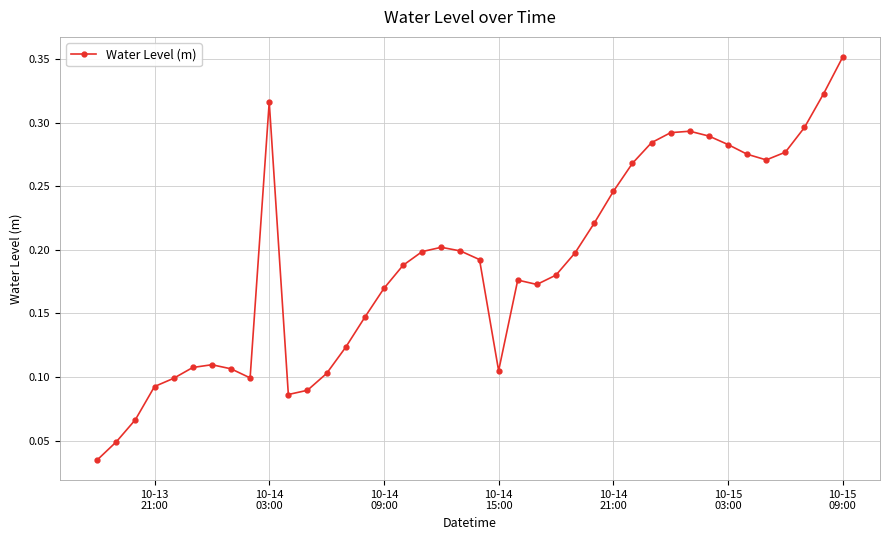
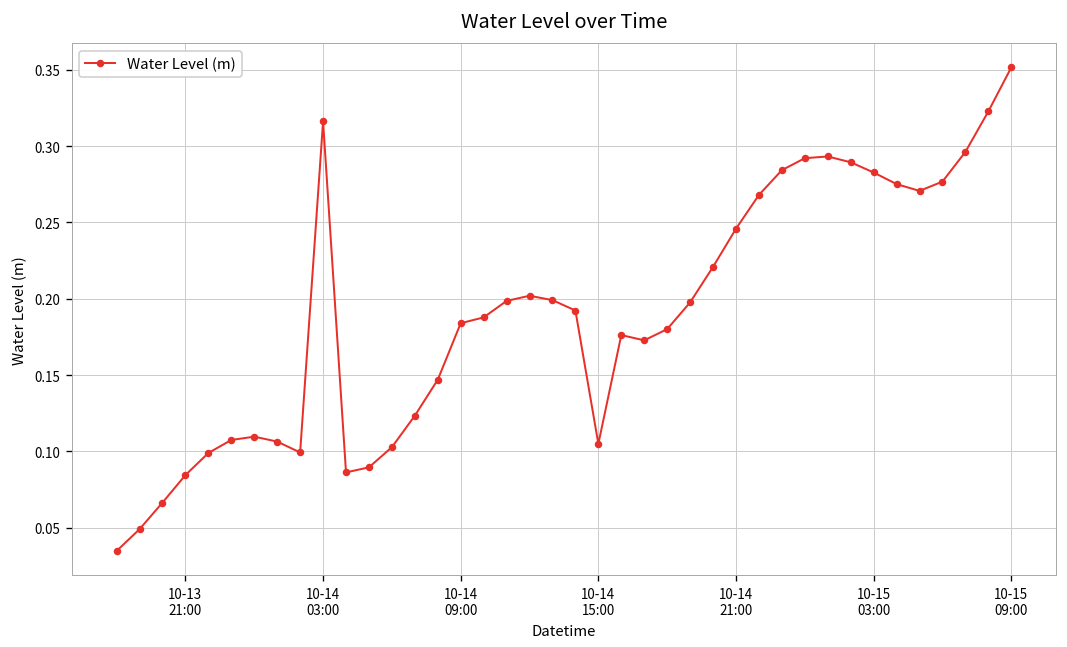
10-13 21:00: 0.092 -> 0.084
10-14 09:00: 0.170 -> 0.184
